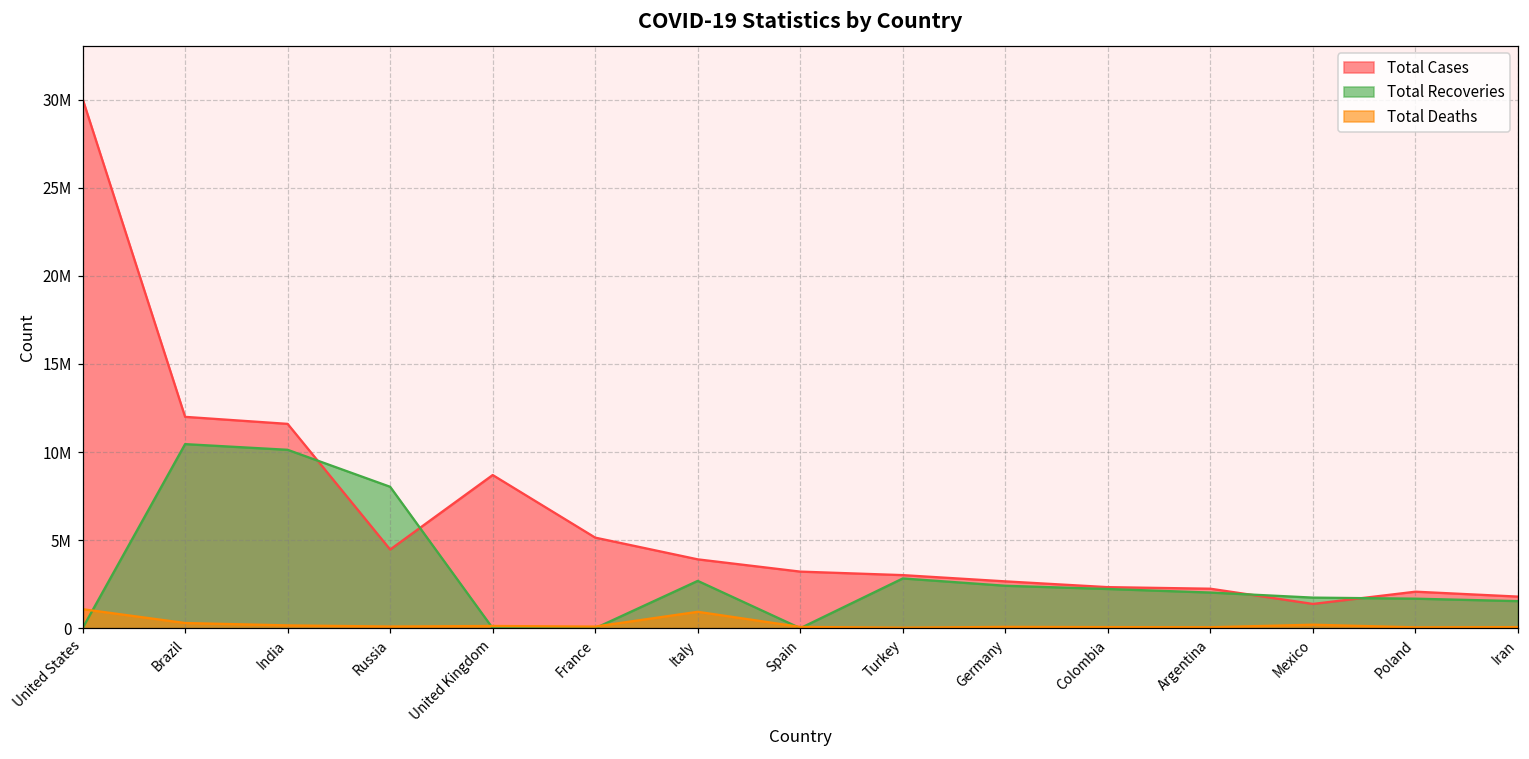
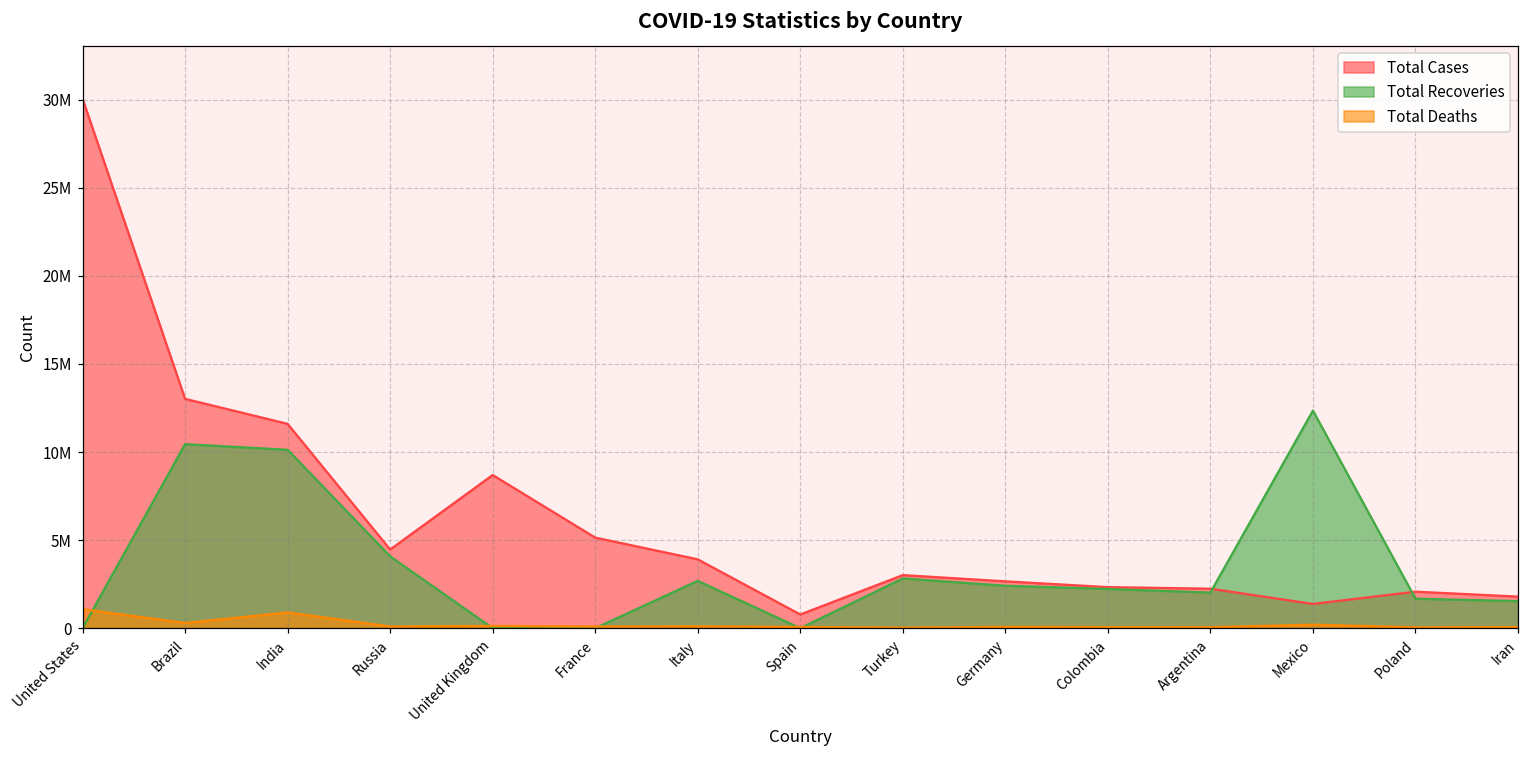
Total Cases, Brazil: 12000000 -> 13000000
Total Deaths, India: 200000 -> 900000
Total Recoveries, Russia: 8000000 -> 4100000
Total Deaths, Italy: 900000 -> 100000
Total Cases, Spain: 3200000 -> 800000
Total Recoveries, Mexico: 1700000 -> 12400000
